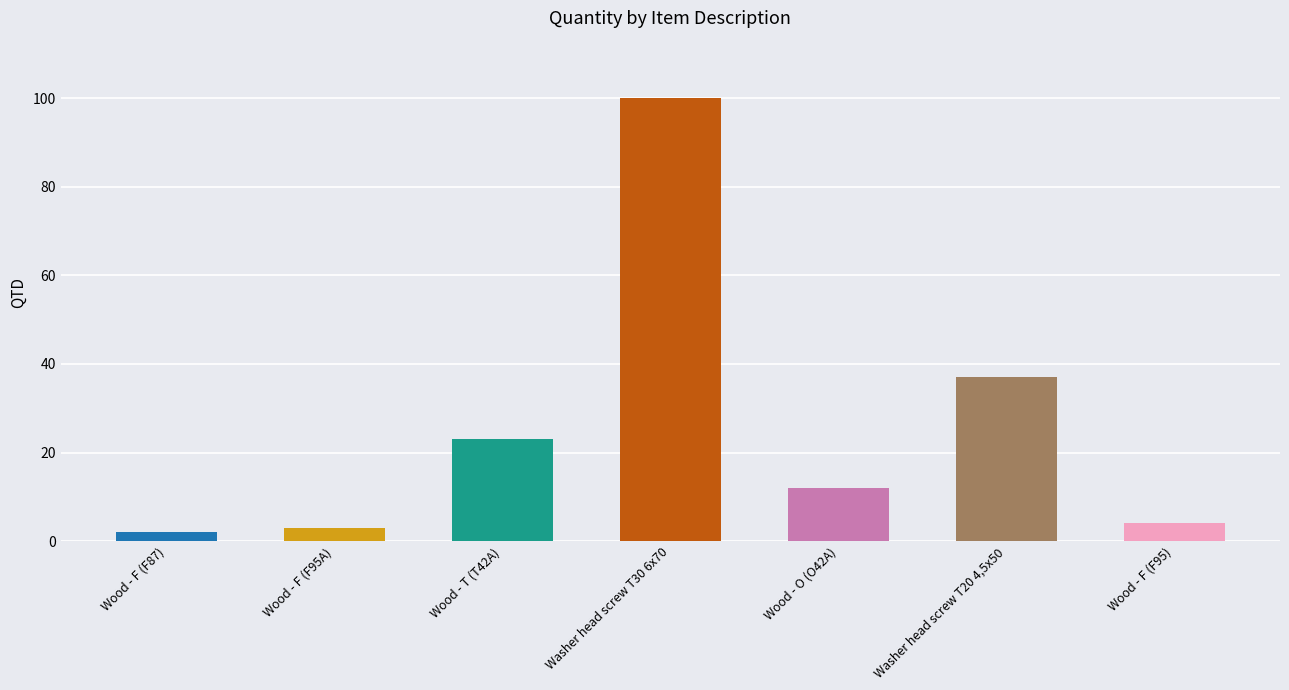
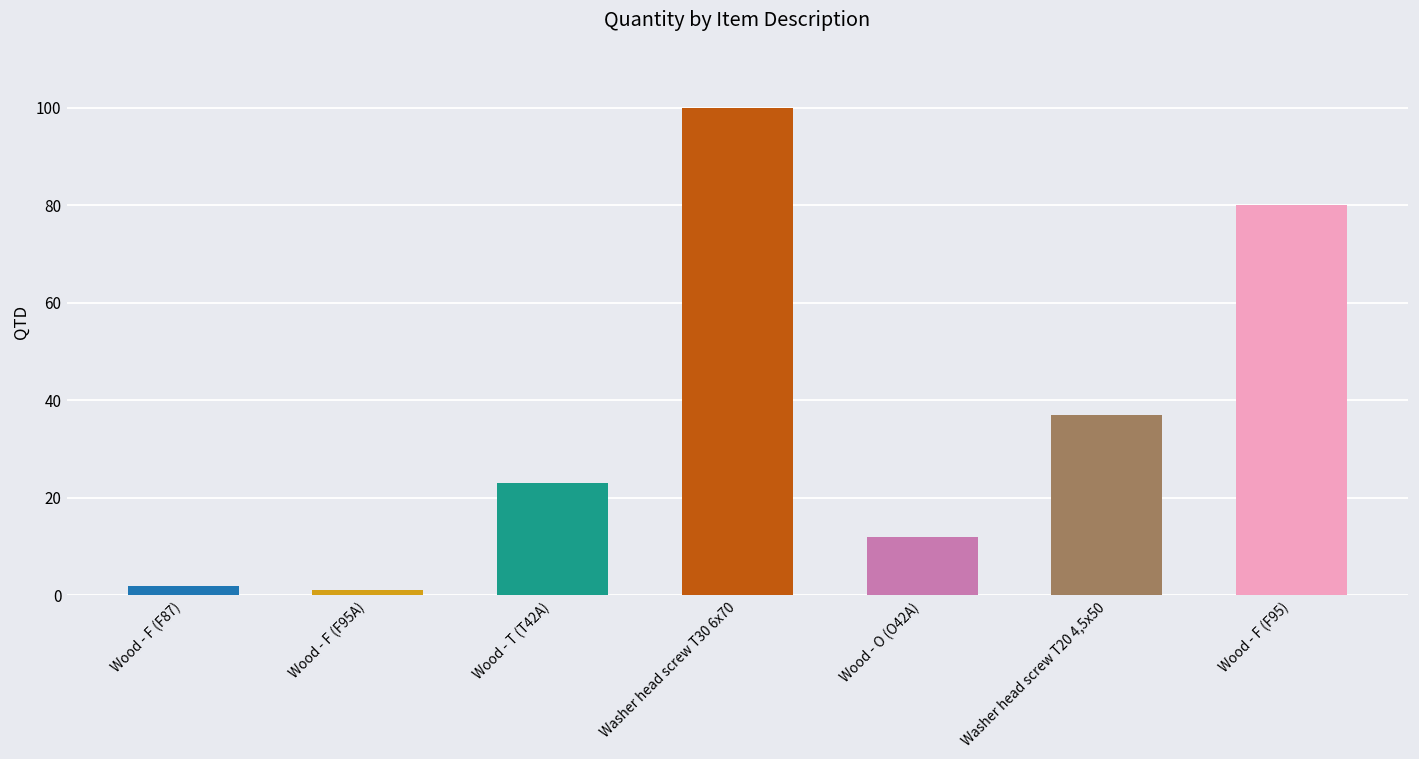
Wood - F (F95A): 3 -> 1
Wood - F (F95): 4 -> 80
